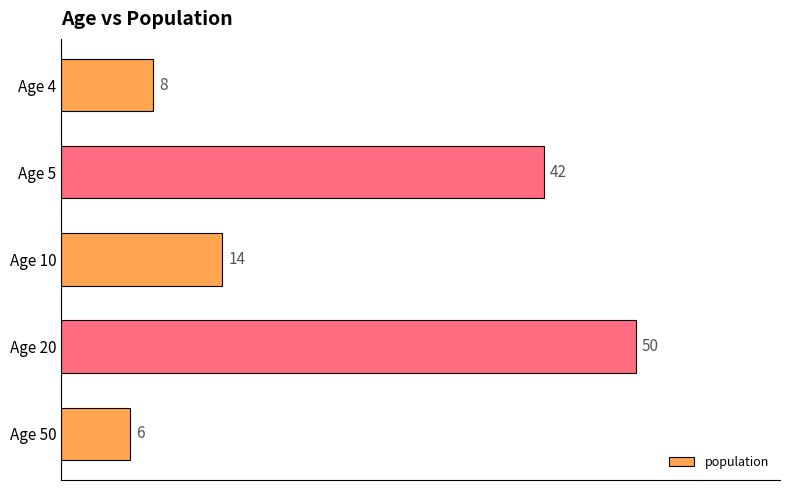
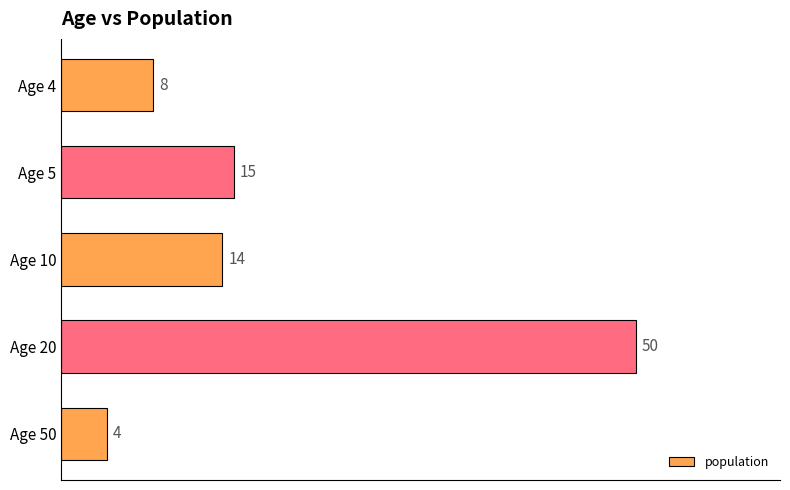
Age 5: 42 -> 15
Age 50: 6 -> 4
